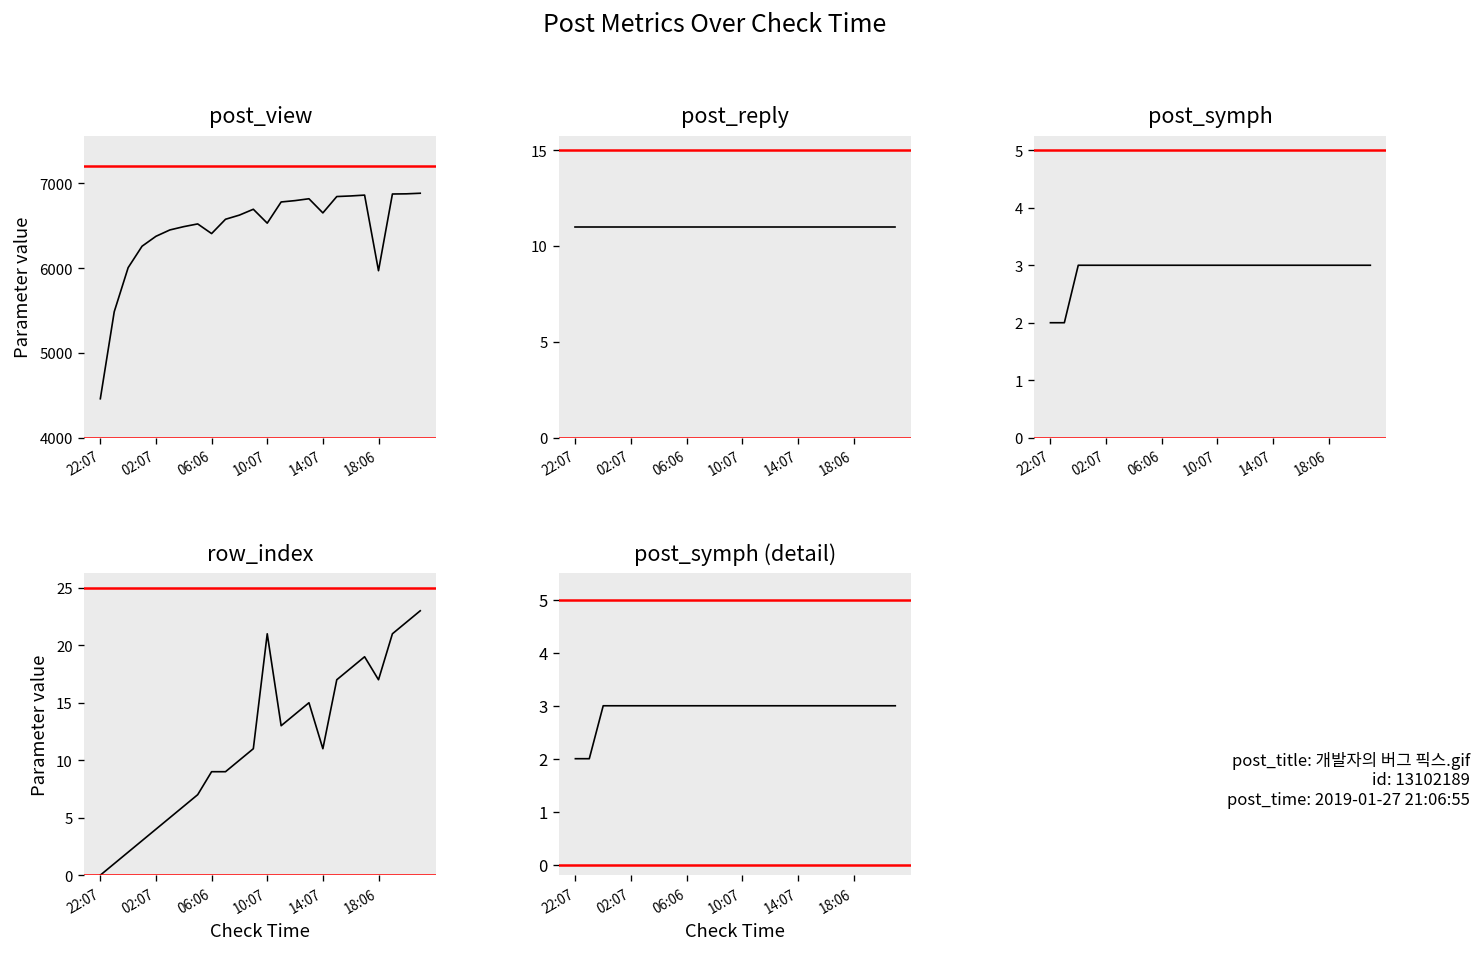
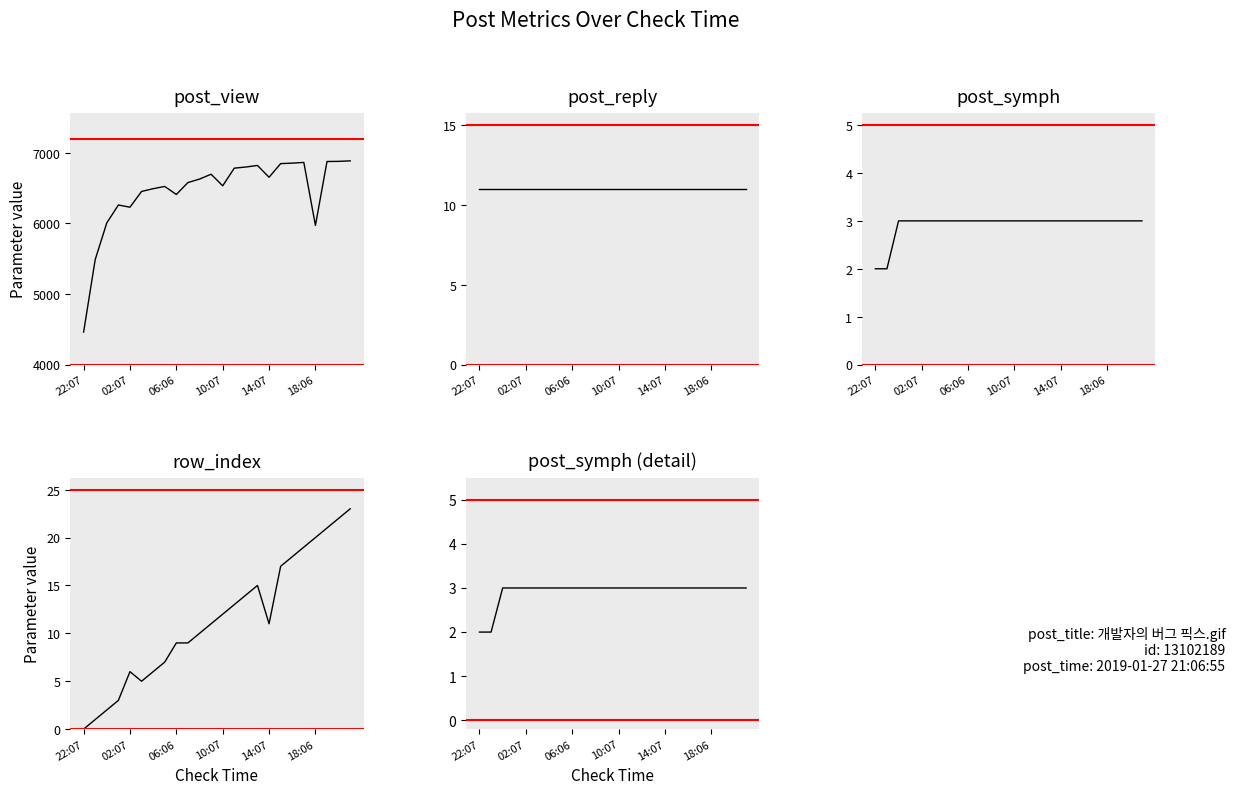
post_view, 02:07: 6400 -> 6200
row_index, 02:07: 4 -> 6
row_index, 10:07: 21 -> 12
row_index, 18:06: 17 -> 20
